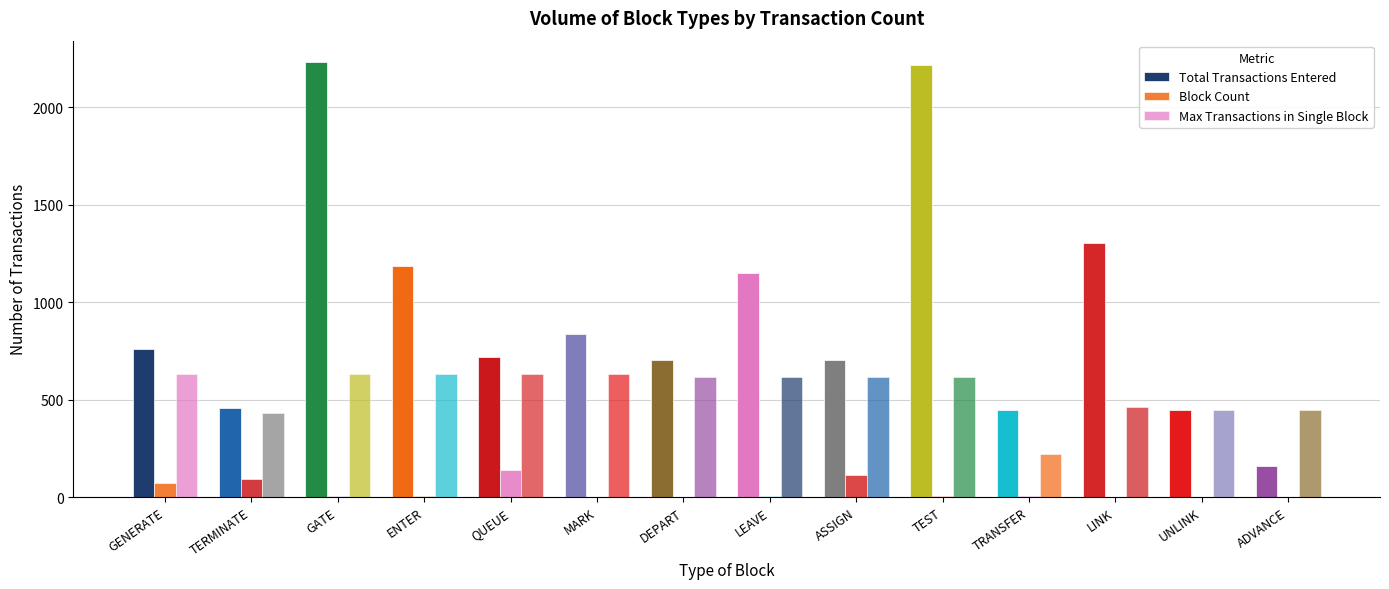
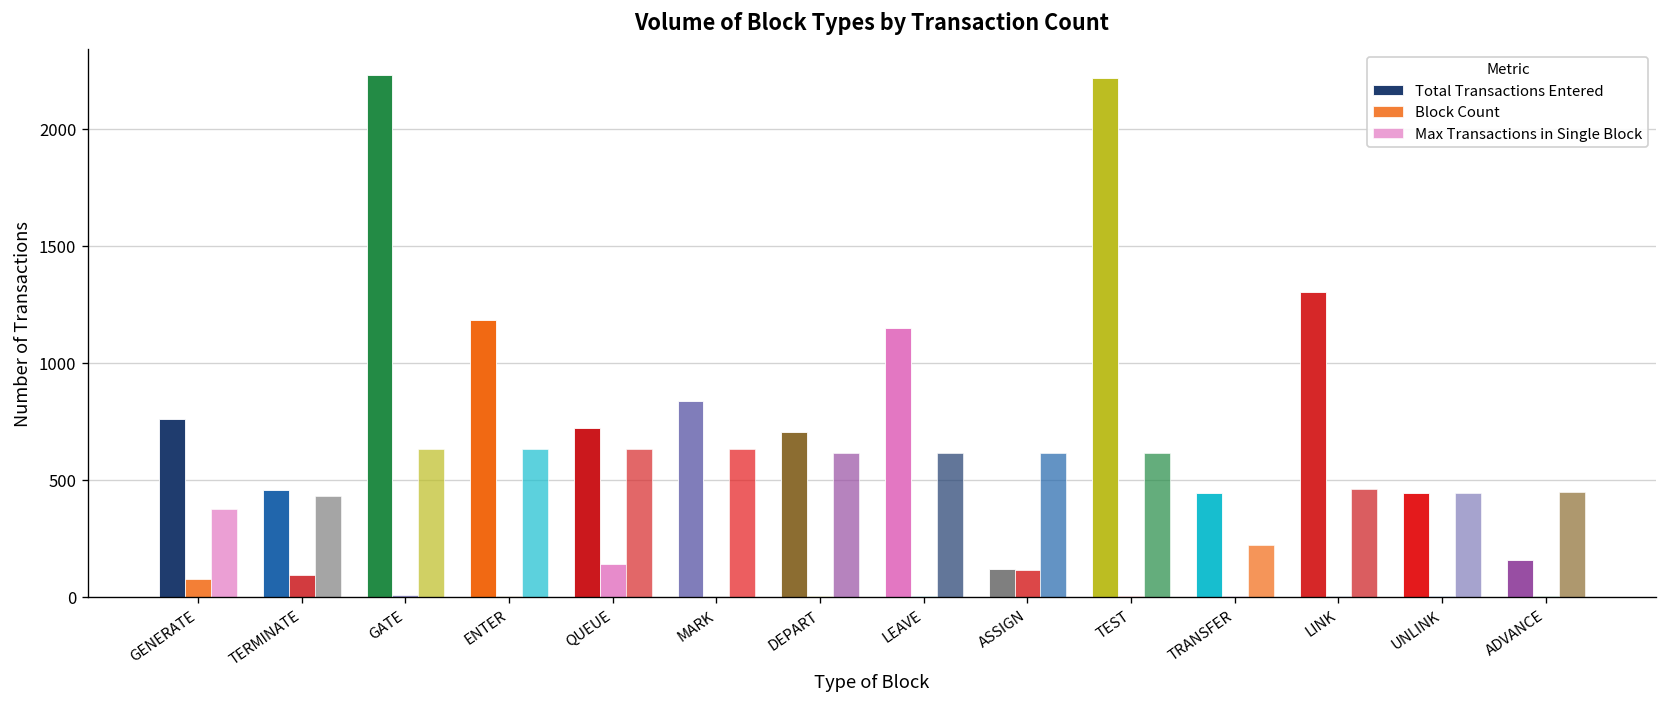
Max Transactions in Single Block, GENERATE: 630 -> 370
Total Transactions Entered, ASSIGN: 700 -> 120
